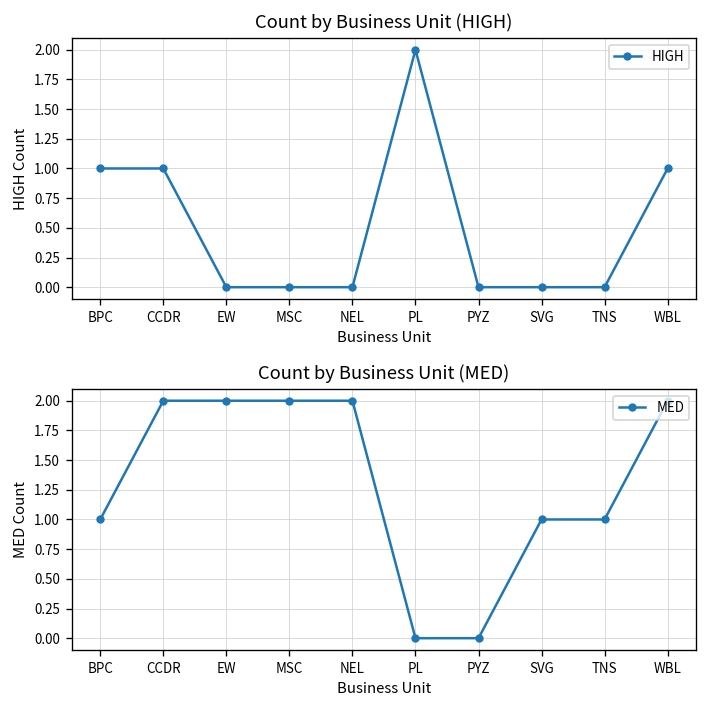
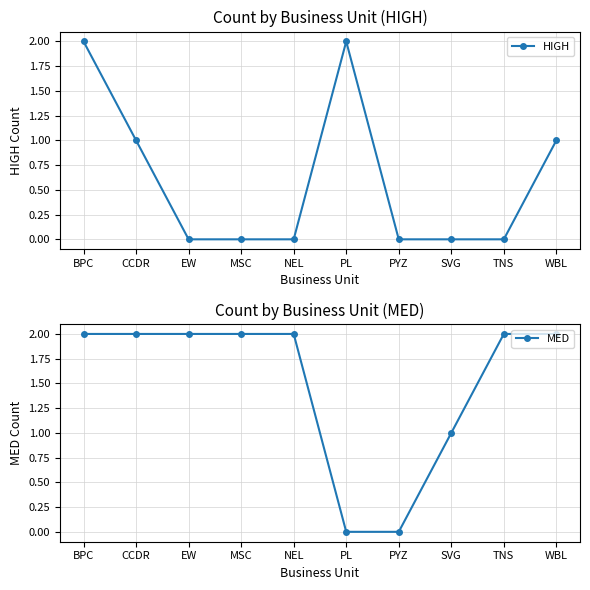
Count by Business Unit (HIGH), BPC: 1 -> 2
Count by Business Unit (MED), BPC: 1 -> 2
Count by Business Unit (MED), TNS: 1 -> 2
